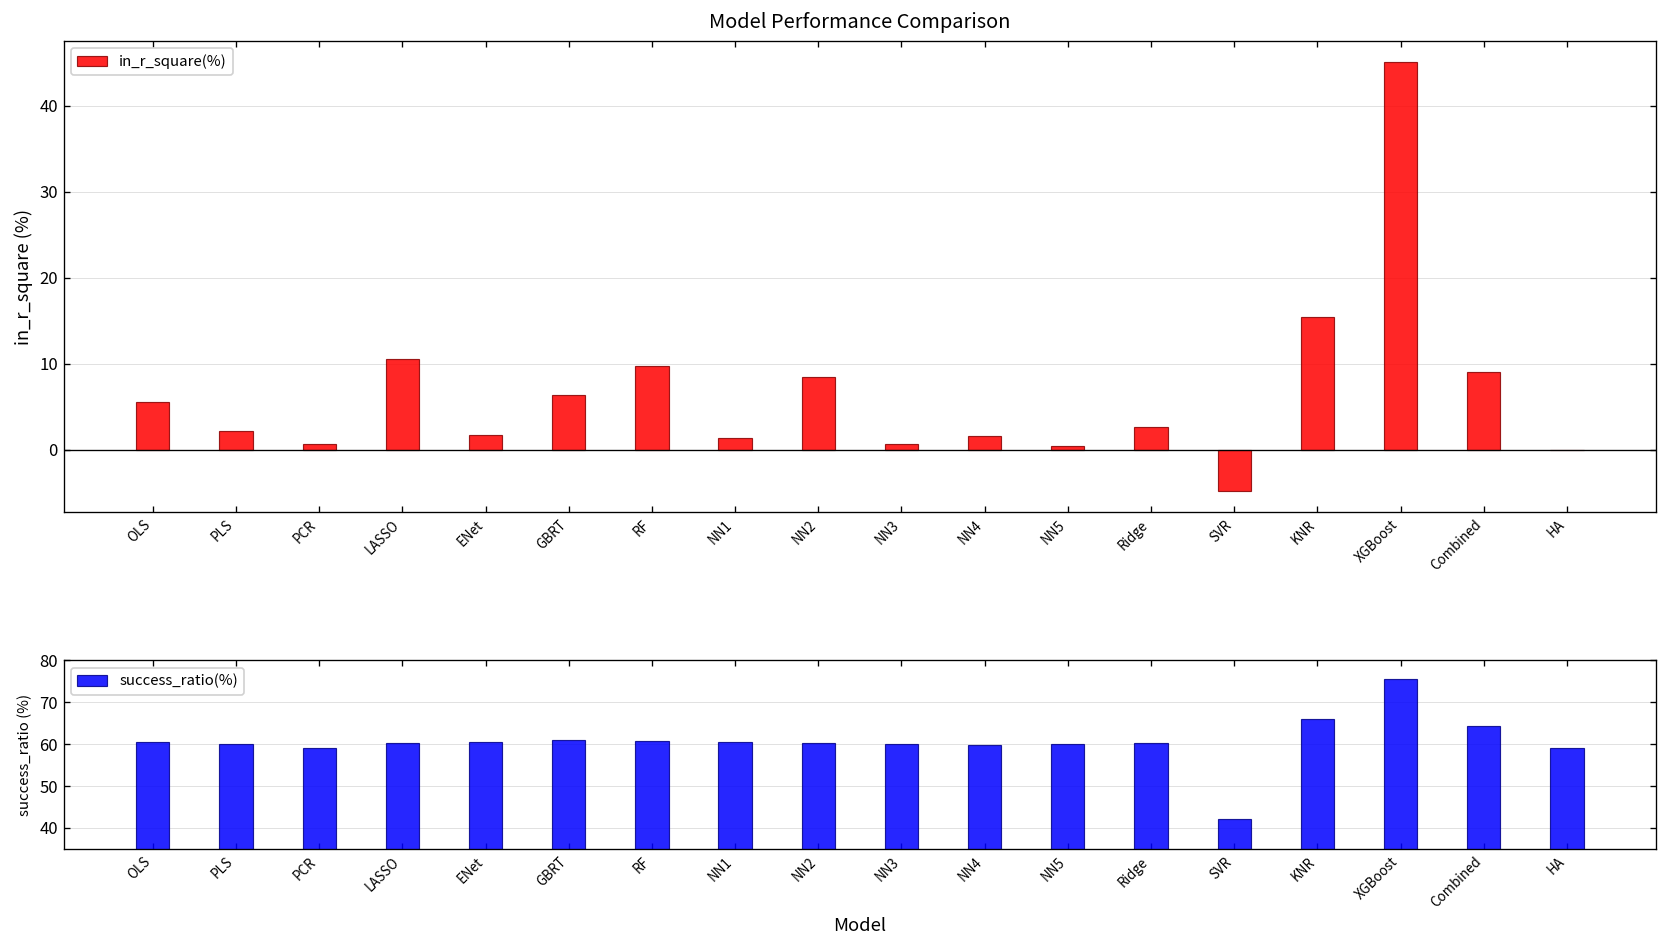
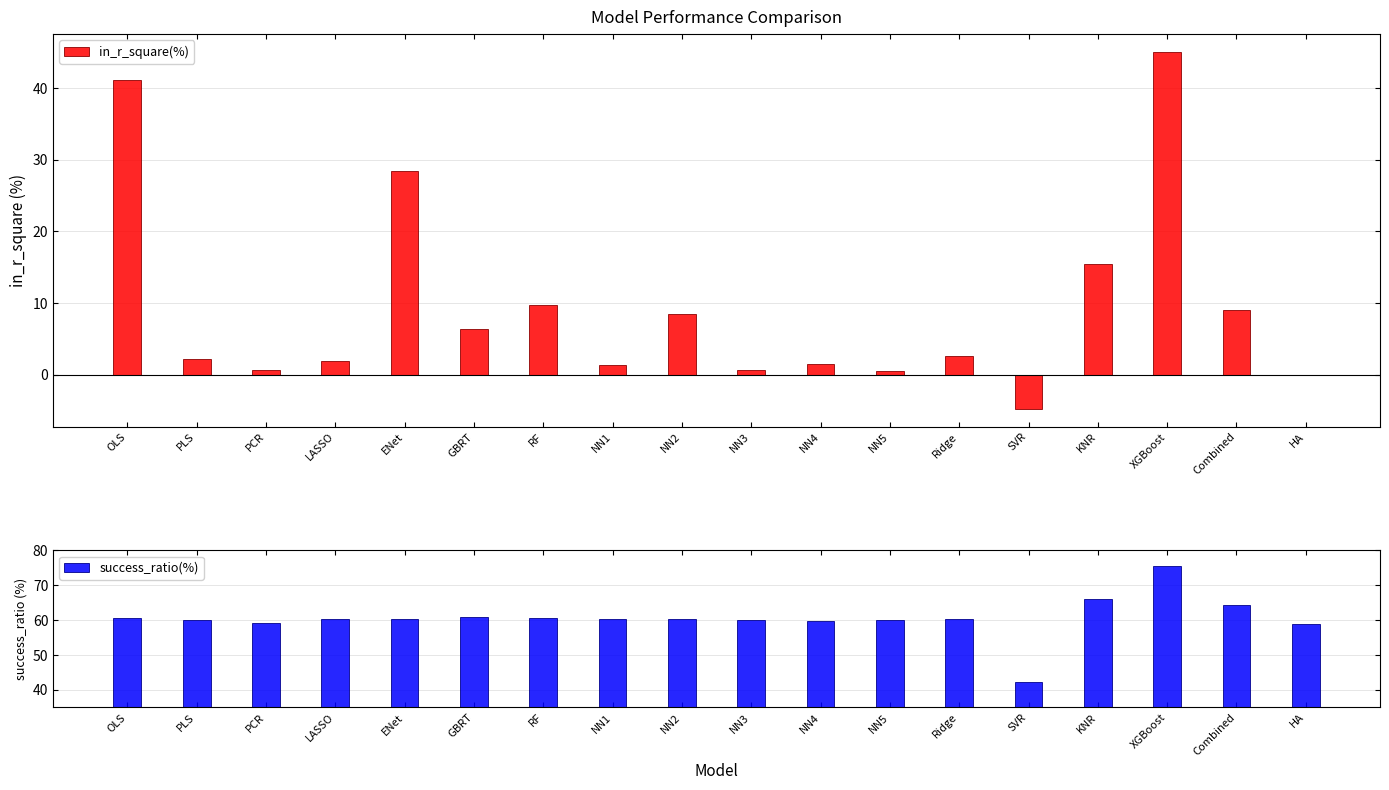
Model Performance Comparison, OLS: 6 -> 41
Model Performance Comparison, LASSO: 11 -> 2
Model Performance Comparison, ENet: 2 -> 28
